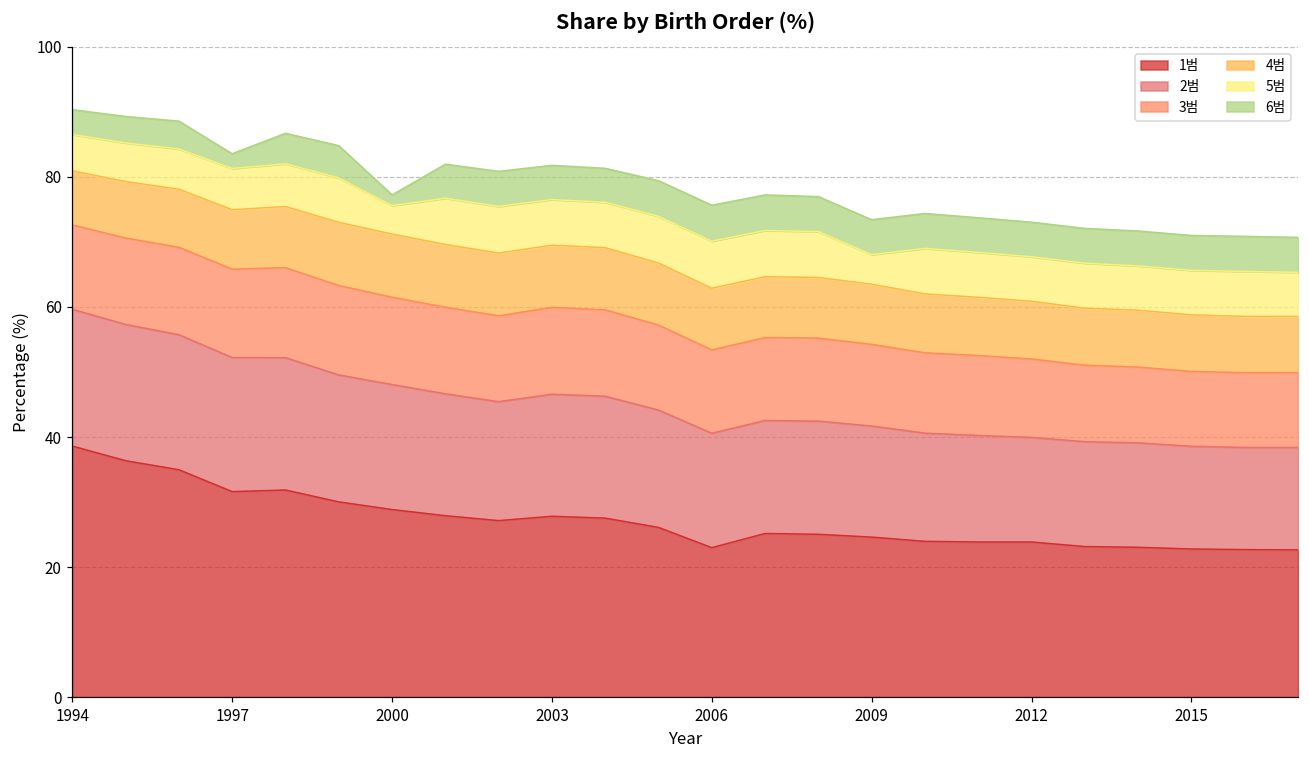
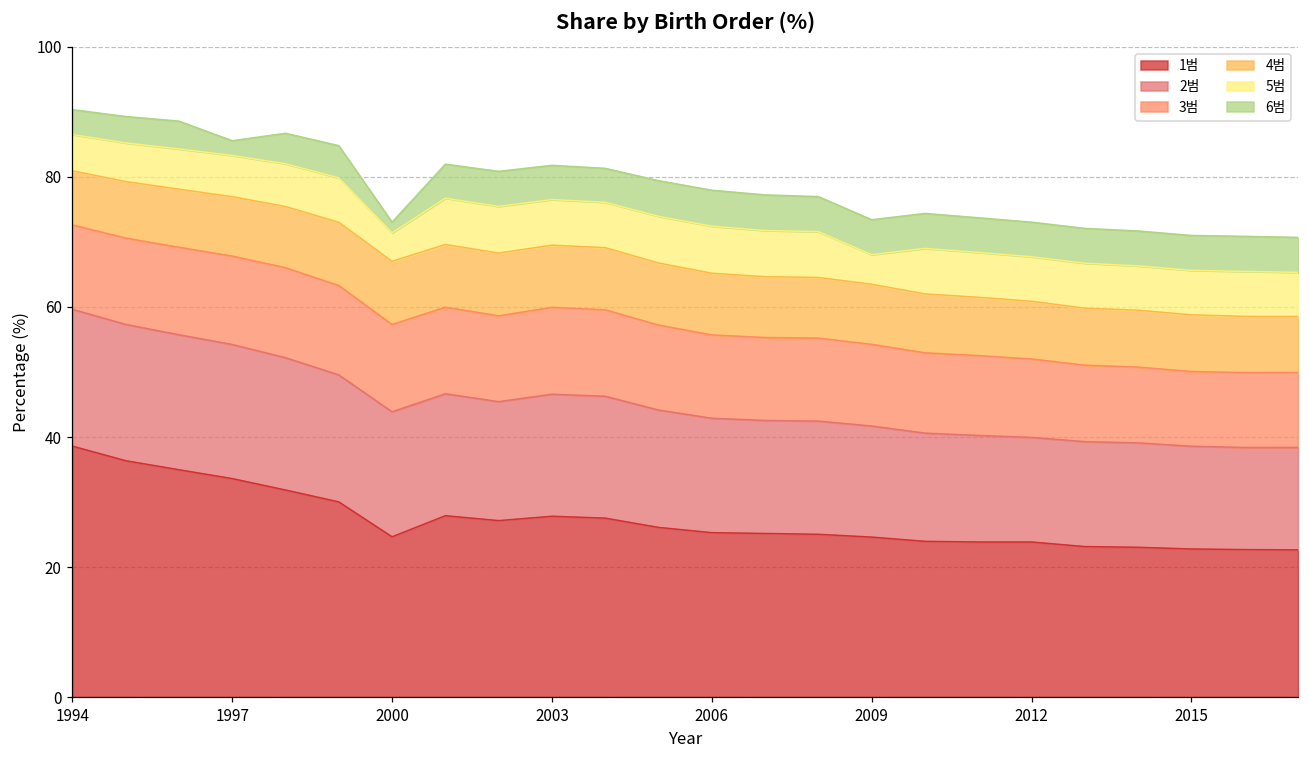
1범, 1997: 32 -> 34
1범, 2000: 29 -> 25
1범, 2006: 23 -> 25
